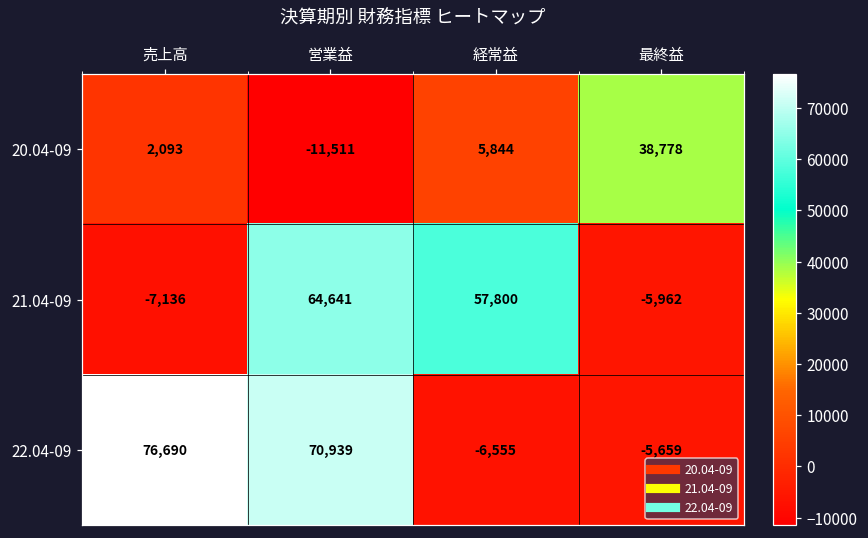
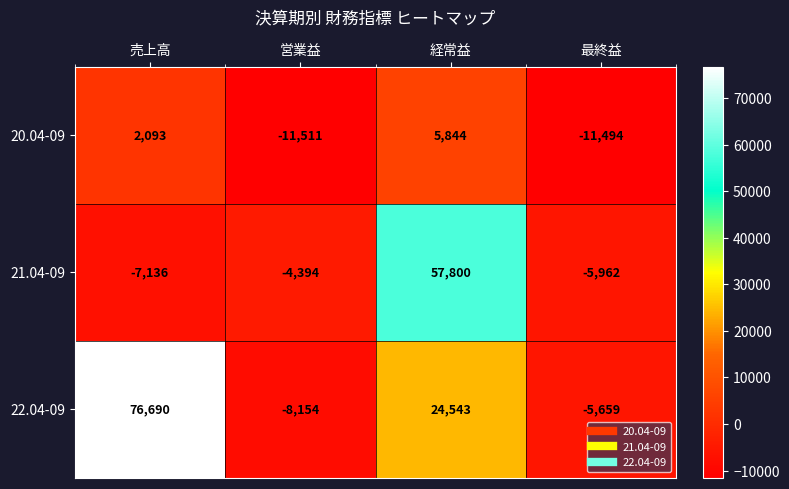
20.04-09, 最終益: 38,778 -> -11,494
21.04-09, 営業益: 64,641 -> -4,394
22.04-09, 営業益: 70,939 -> -8,154
22.04-09, 経常益: -6,555 -> 24,543
